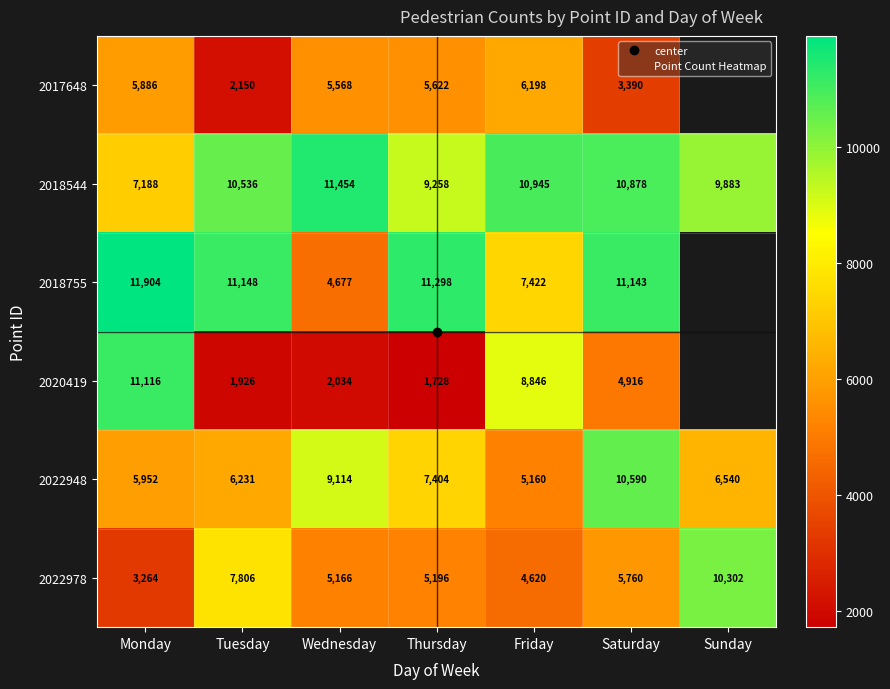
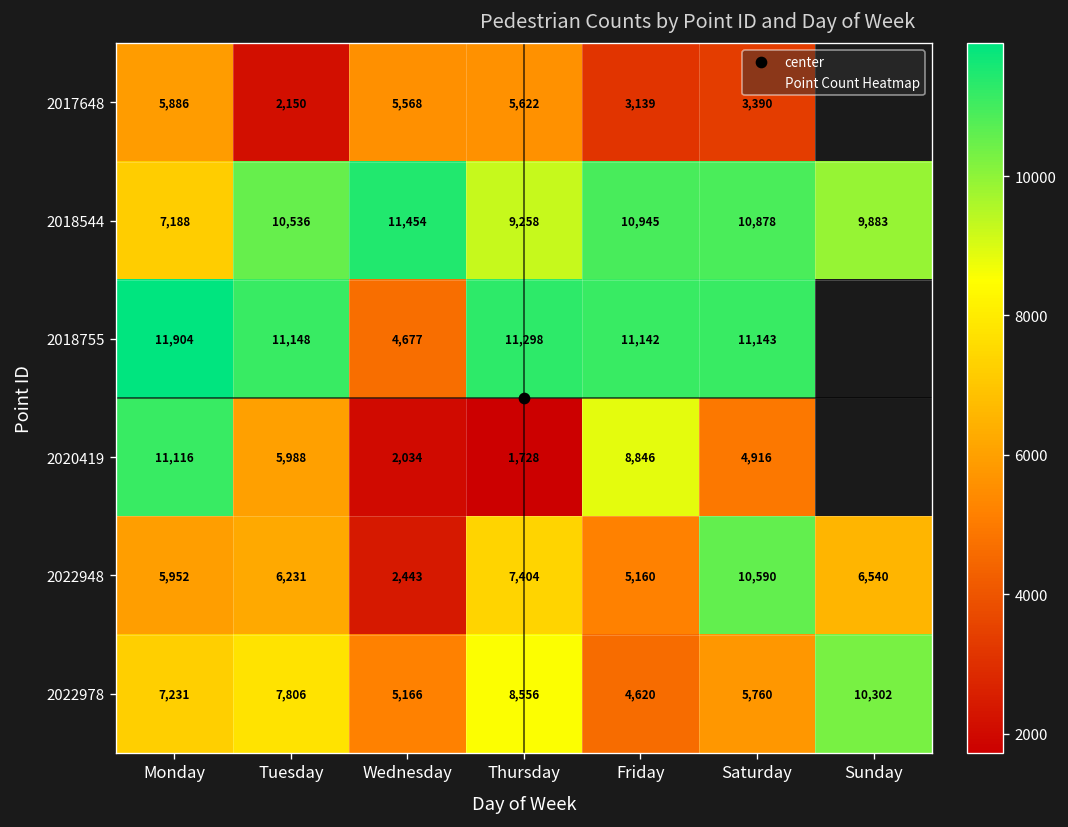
2017648, Friday: 6,198 -> 3,139
2018755, Friday: 7,422 -> 11,142
2020419, Tuesday: 1,926 -> 5,988
2022948, Wednesday: 9,114 -> 2,443
2022978, Monday: 3,264 -> 7,231
2022978, Thursday: 5,196 -> 8,556
